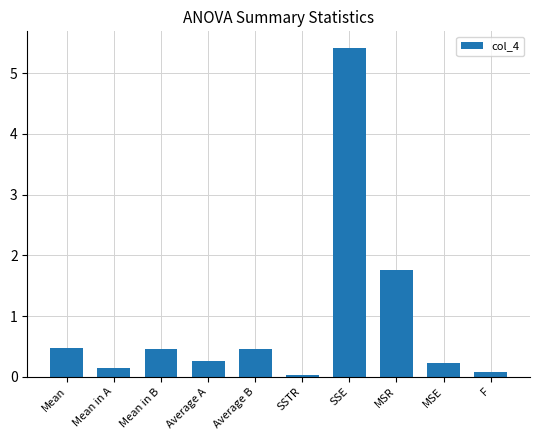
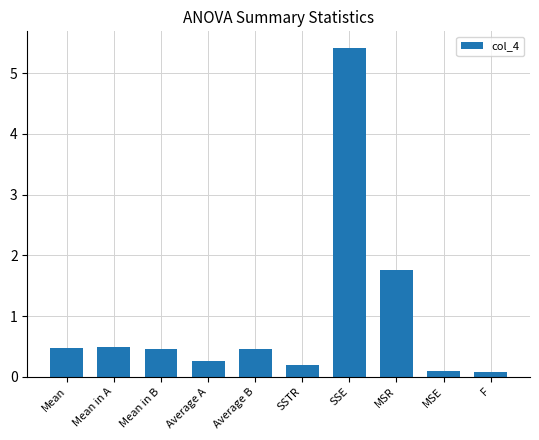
Mean in A: 0.2 -> 0.5
SSTR: 0.0 -> 0.2
MSE: 0.2 -> 0.1
